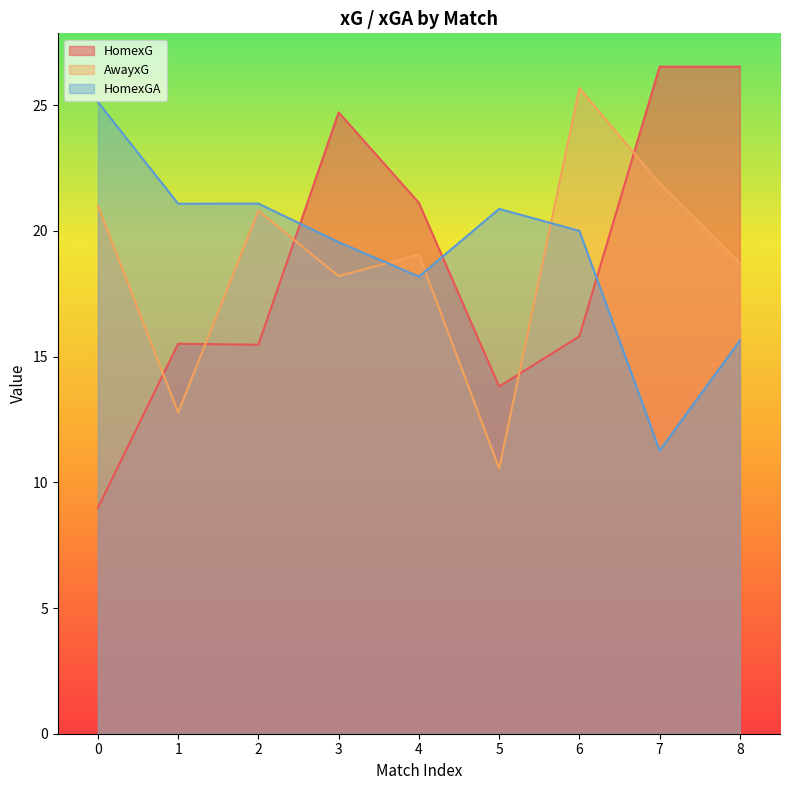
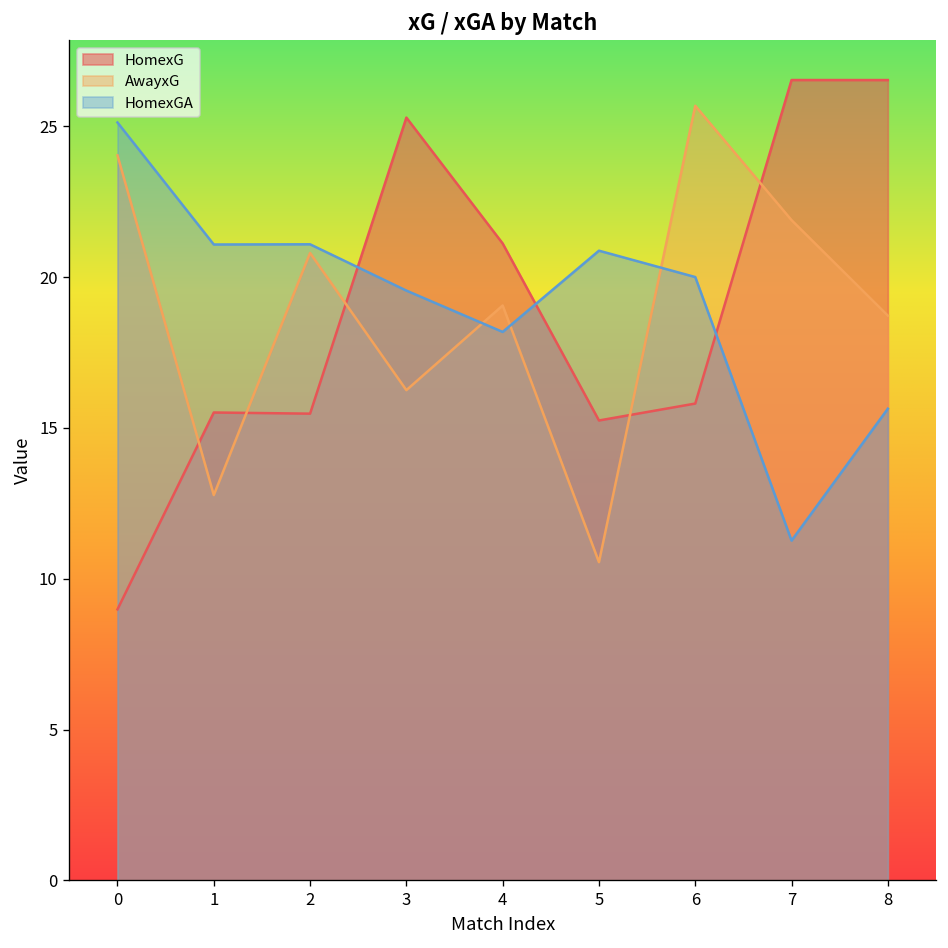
AwayxG, 0: 21.0 -> 24.0
HomexG, 3: 24.7 -> 25.3
AwayxG, 3: 18.2 -> 16.3
HomexG, 5: 13.8 -> 15.2
